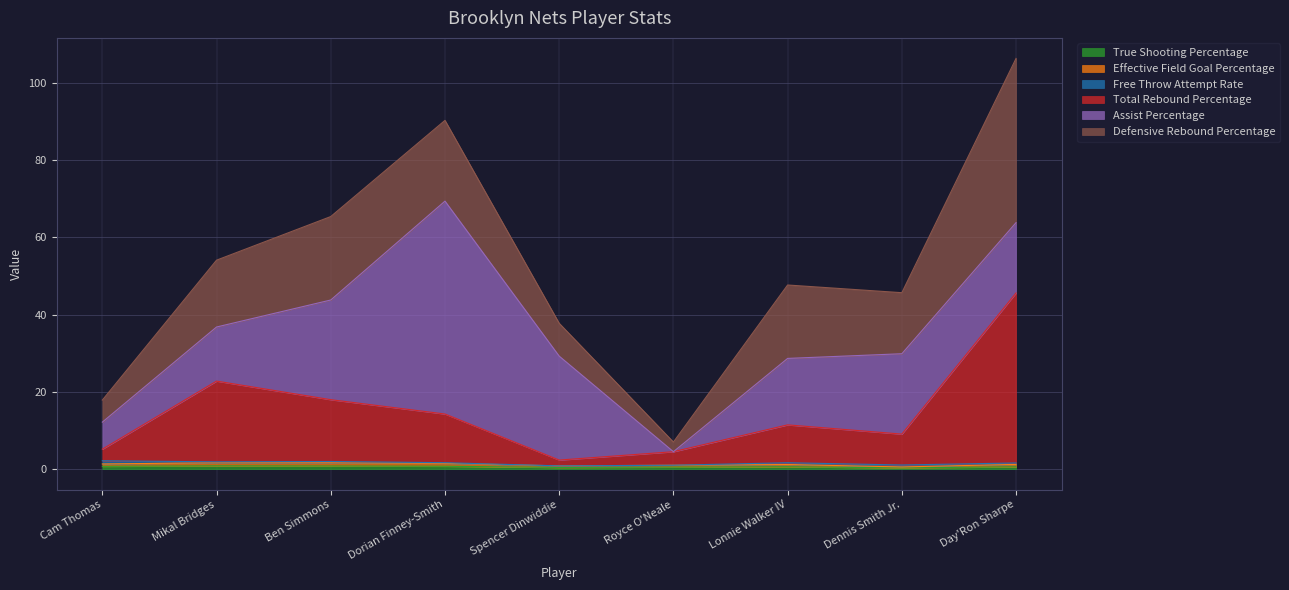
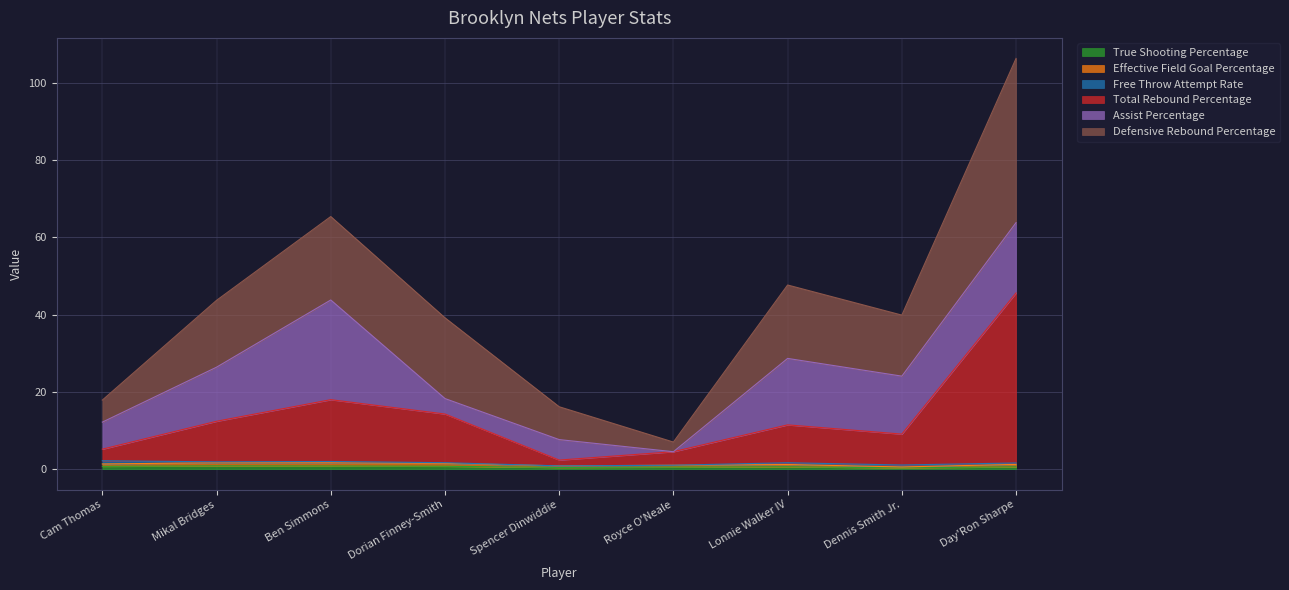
Total Rebound Percentage, Mikal Bridges: 21 -> 11
Assist Percentage, Dorian Finney-Smith: 55 -> 4
Assist Percentage, Spencer Dinwiddie: 27 -> 5
Assist Percentage, Dennis Smith Jr.: 21 -> 15
